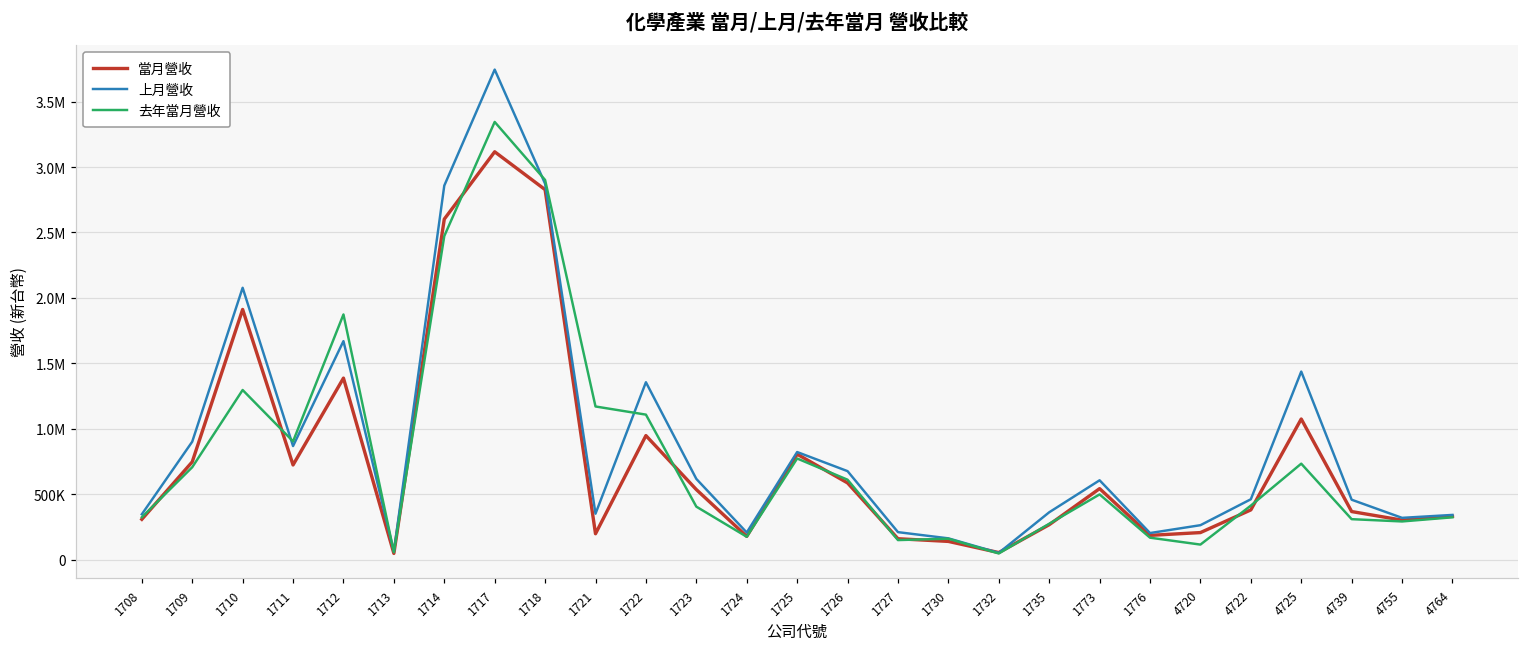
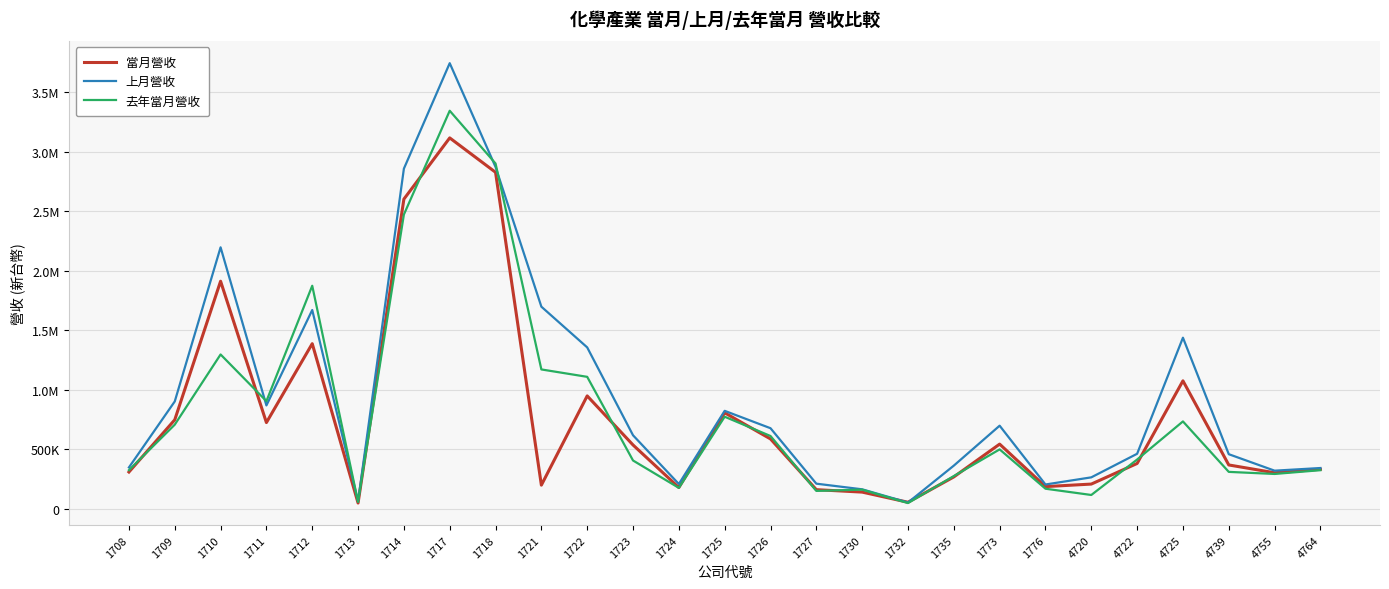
上月營收, 1710: 2080000 -> 2200000
上月營收, 1721: 350000 -> 1700000
上月營收, 1773: 610000 -> 700000
